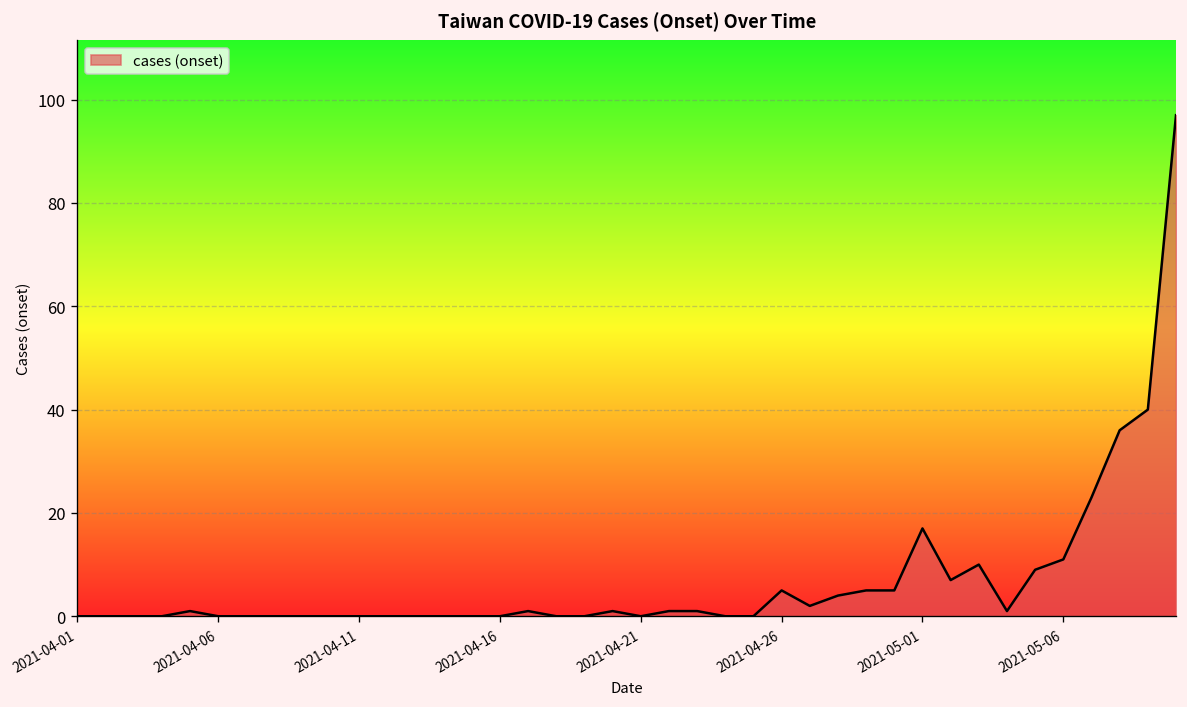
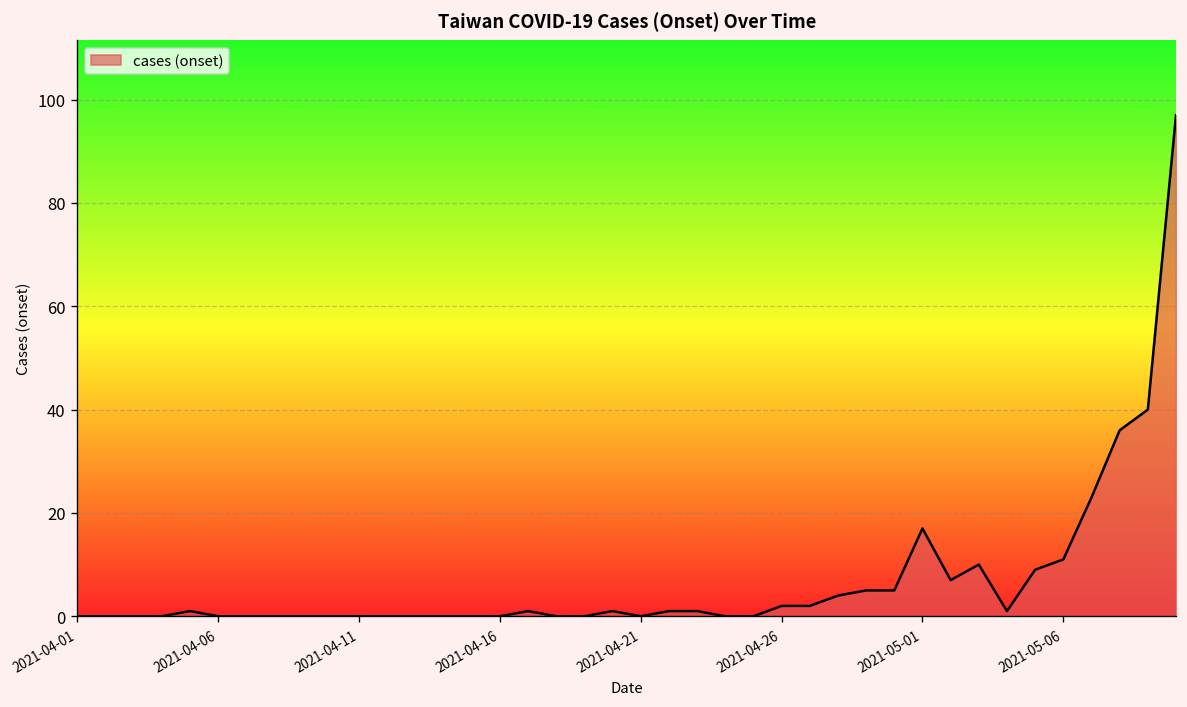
2021-04-26: 5 -> 2
